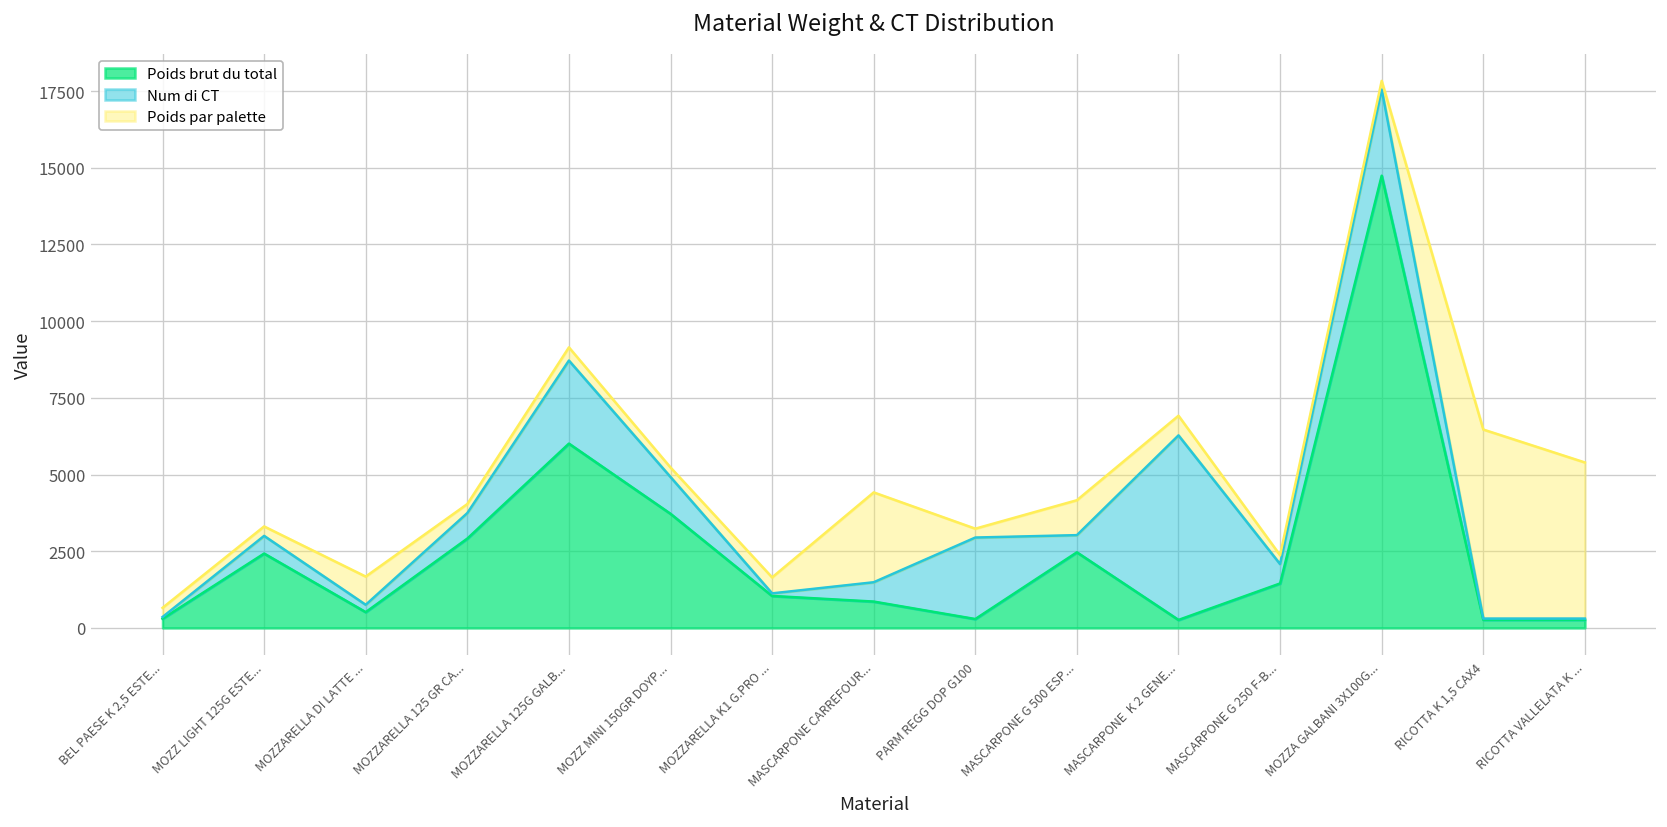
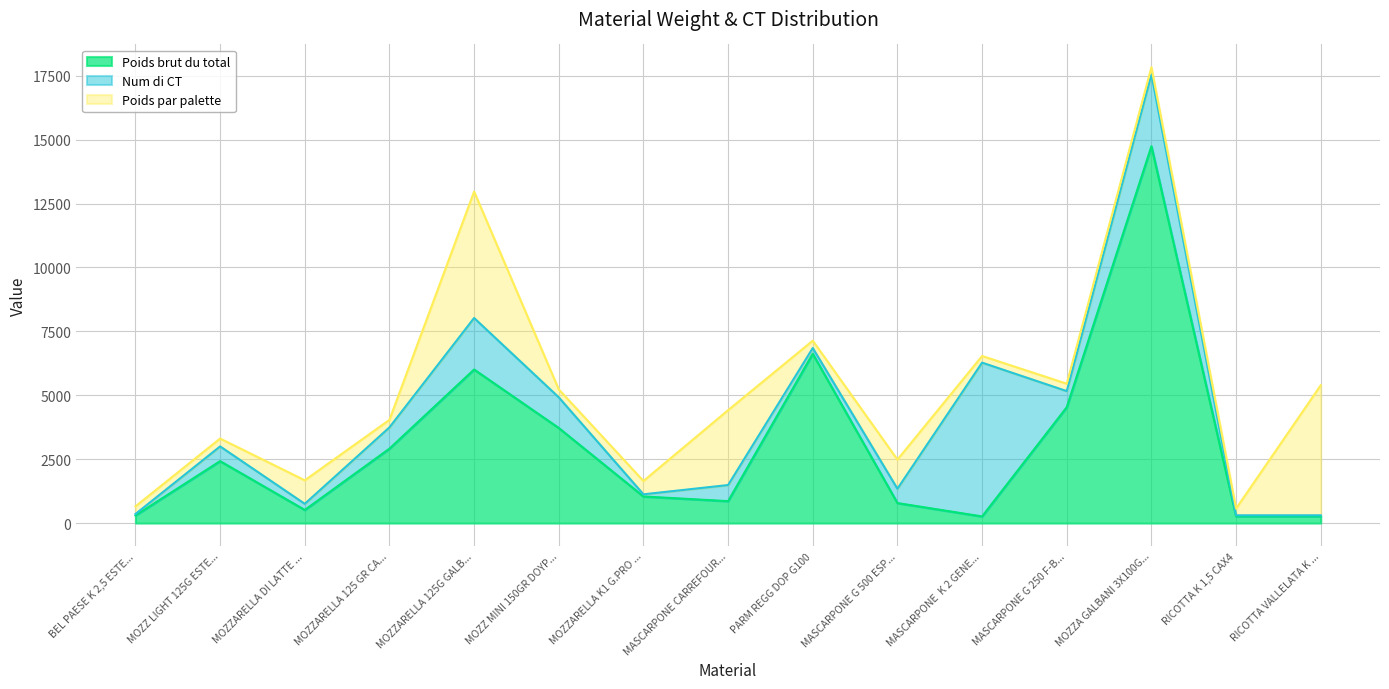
Num di CT, MOZZARELLA 125G GALB...: 2700 -> 2000
Poids par palette, MOZZARELLA 125G GALB...: 400 -> 4900
Poids brut du total, PARM REGG DOP G100: 300 -> 6600
Num di CT, PARM REGG DOP G100: 2700 -> 200
Poids brut du total, MASCARPONE G 500 ESP...: 2500 -> 800
Poids par palette, MASCARPONE K 2 GENE...: 600 -> 300
Poids brut du total, MASCARPONE G 250 F-B...: 1400 -> 4500
Poids par palette, RICOTTA K 1,5 CAX4: 6200 -> 300
